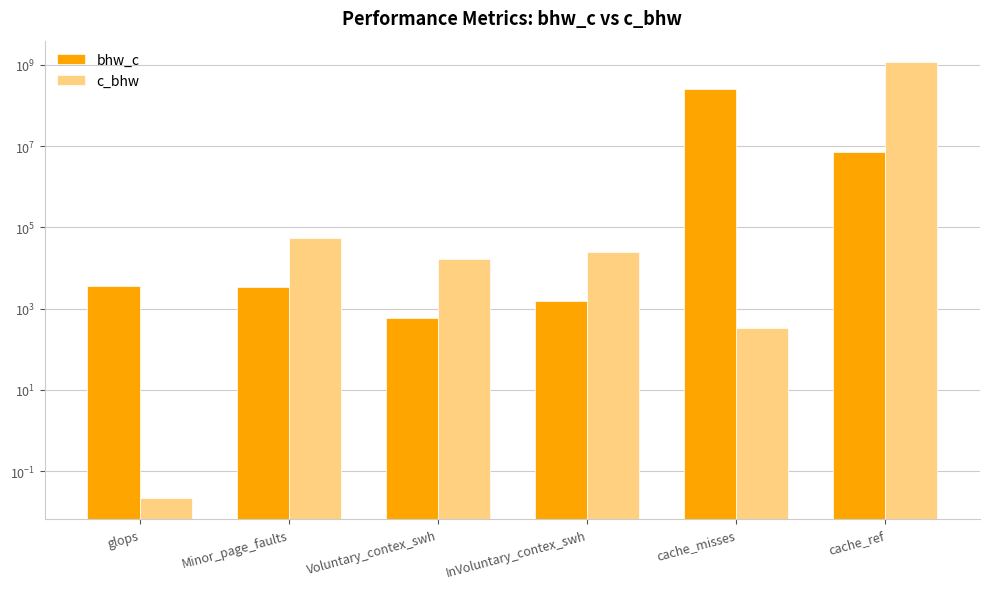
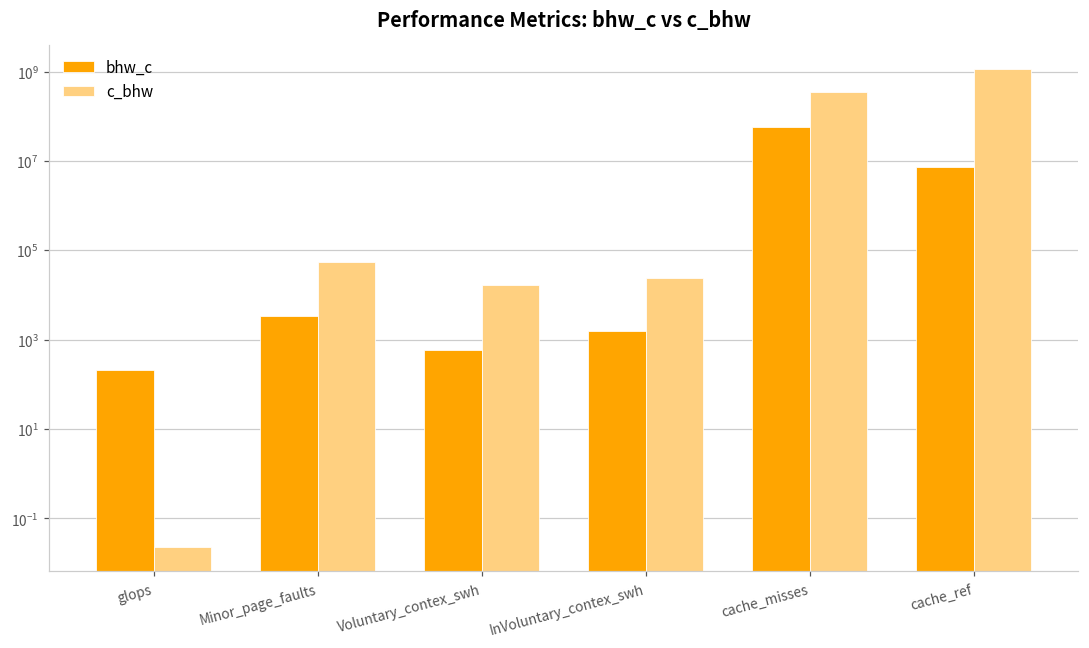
bhw_c, glops: 4000 -> 200
bhw_c, cache_misses: 300000000 -> 60000000
c_bhw, cache_misses: 300 -> 300000000
